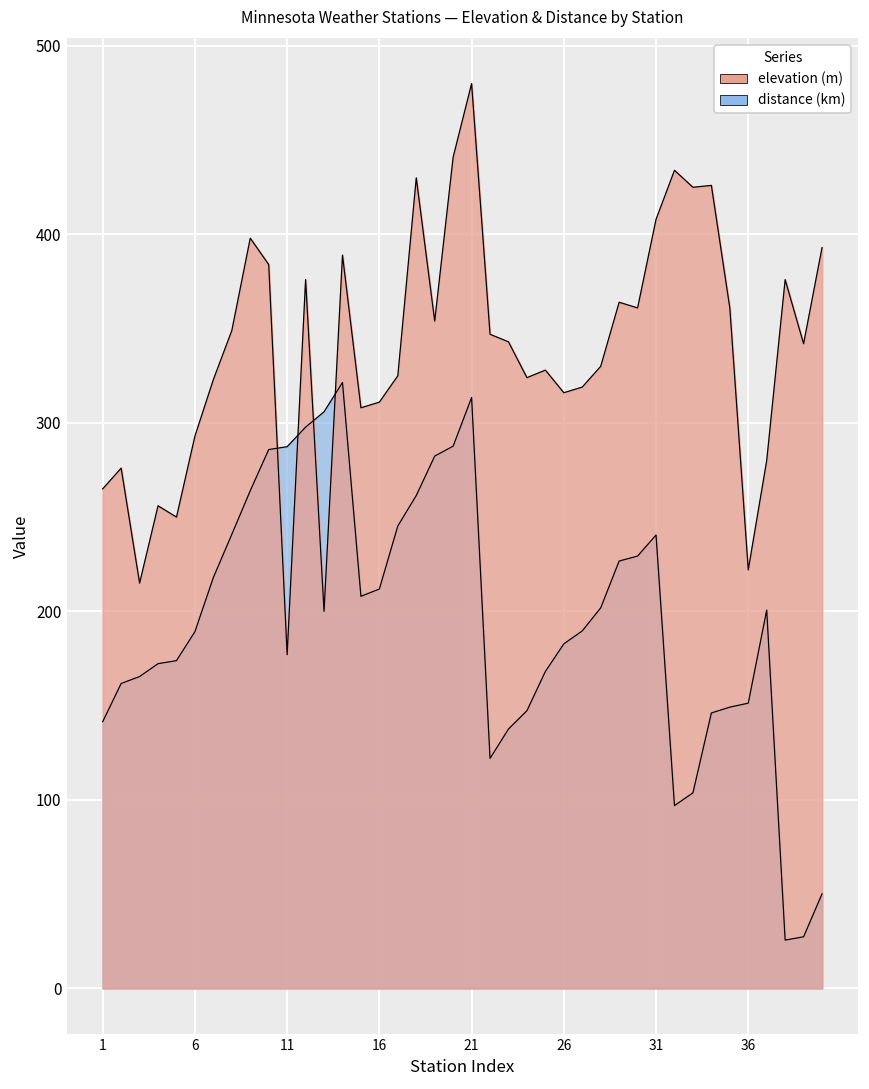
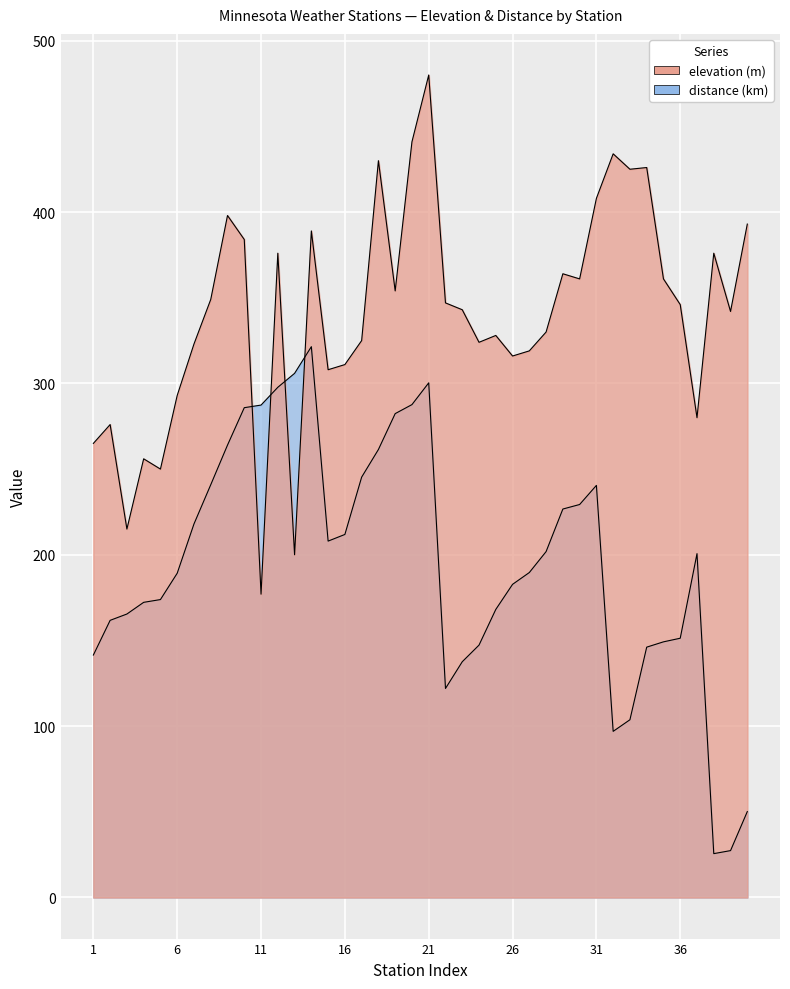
distance (km), 21: 313 -> 300
elevation (m), 36: 222 -> 346
